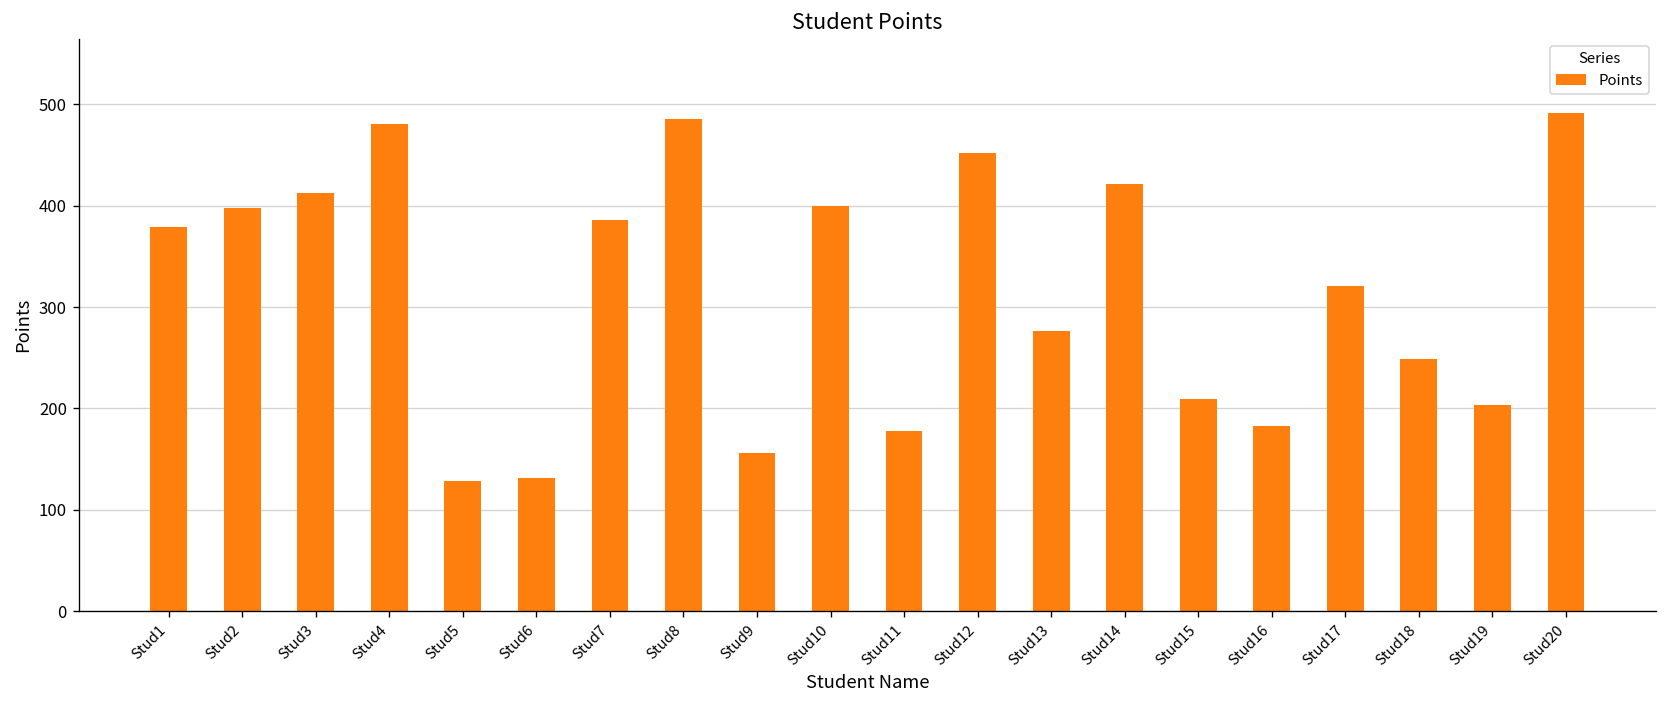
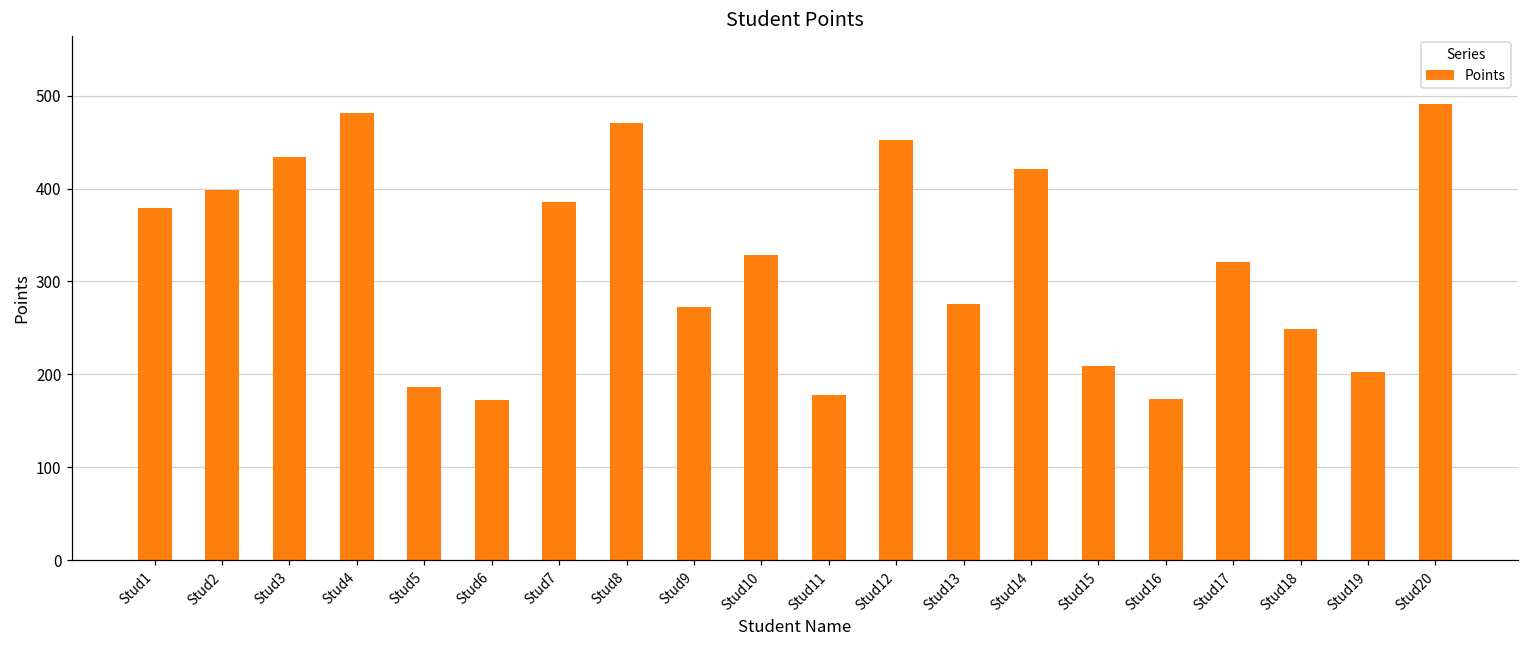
Stud3: 410 -> 430
Stud5: 130 -> 190
Stud6: 130 -> 170
Stud8: 490 -> 470
Stud9: 160 -> 270
Stud10: 400 -> 330
Stud16: 180 -> 170
